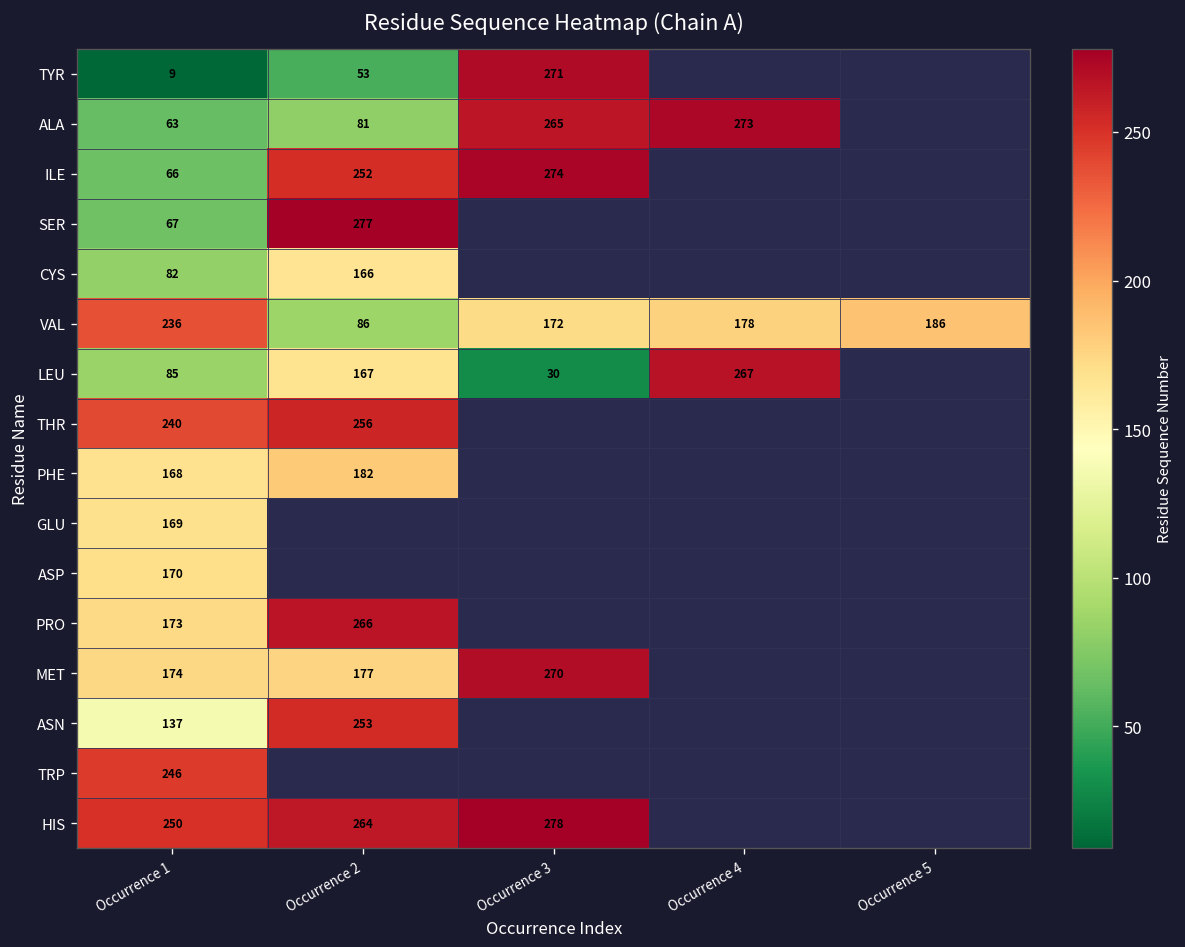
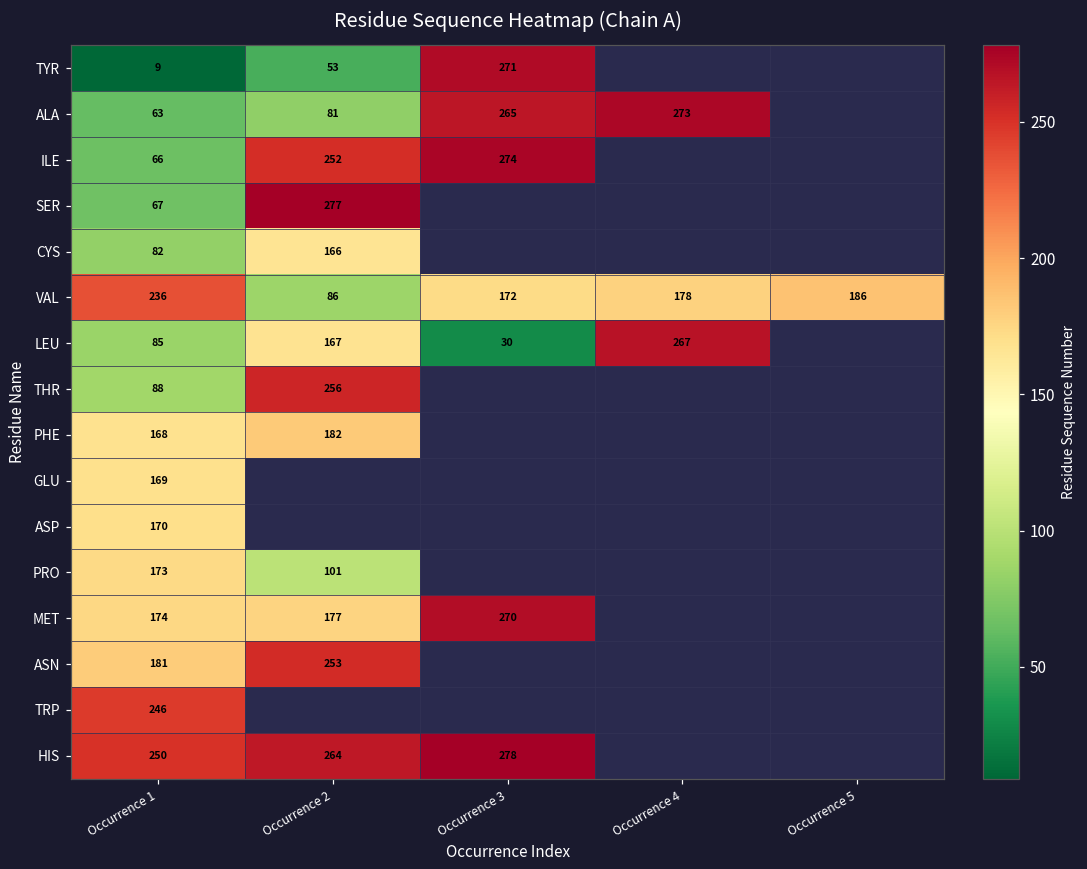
THR, Occurrence 1: 240 -> 88
PRO, Occurrence 2: 266 -> 101
ASN, Occurrence 1: 137 -> 181
